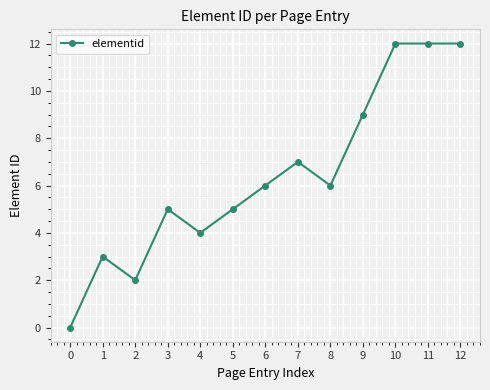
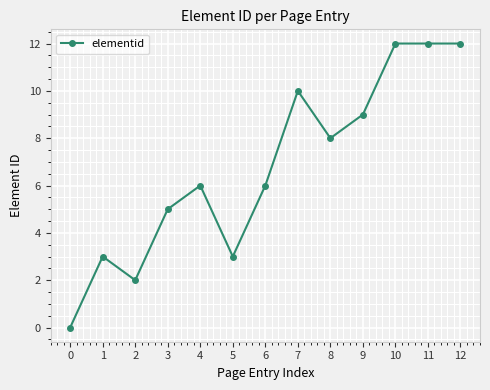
4: 4 -> 6
5: 5 -> 3
7: 7 -> 10
8: 6 -> 8
